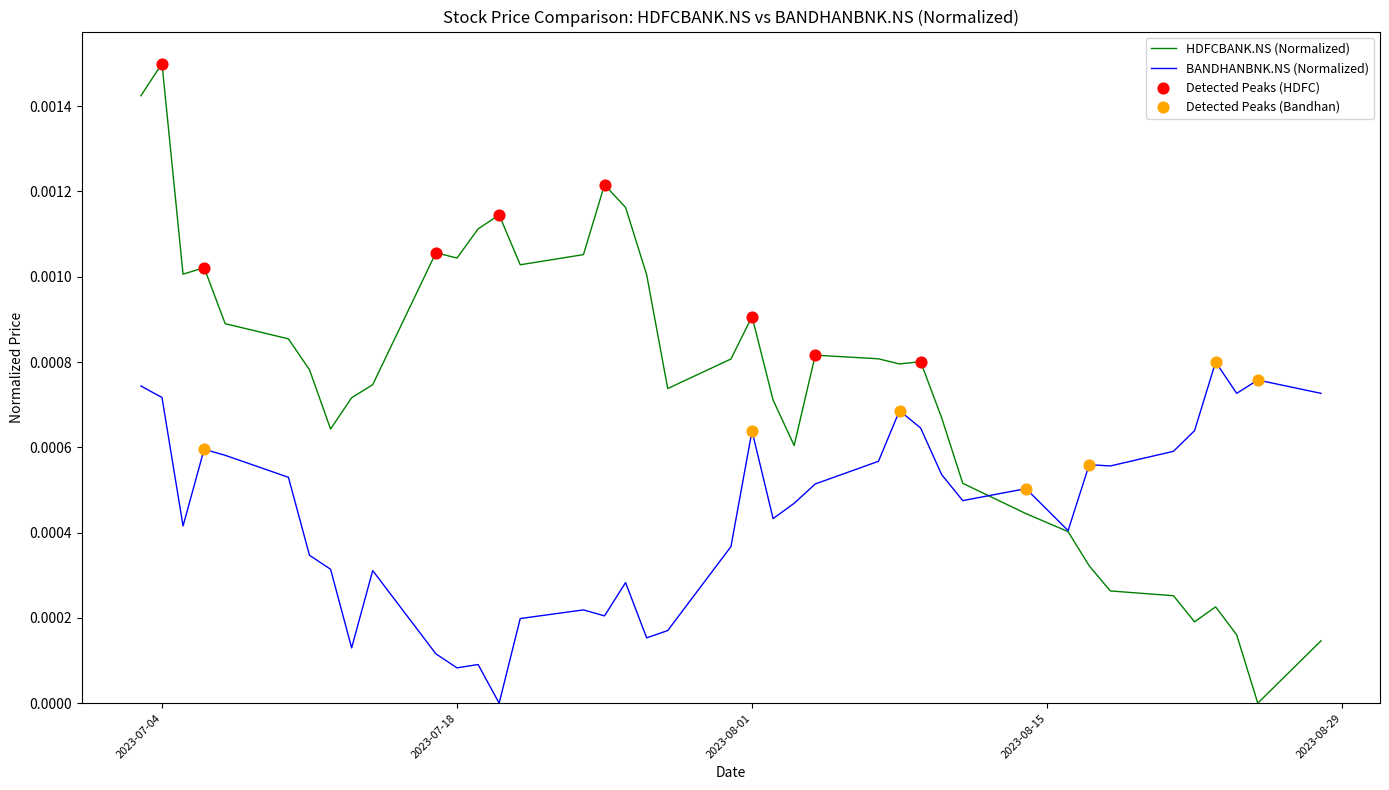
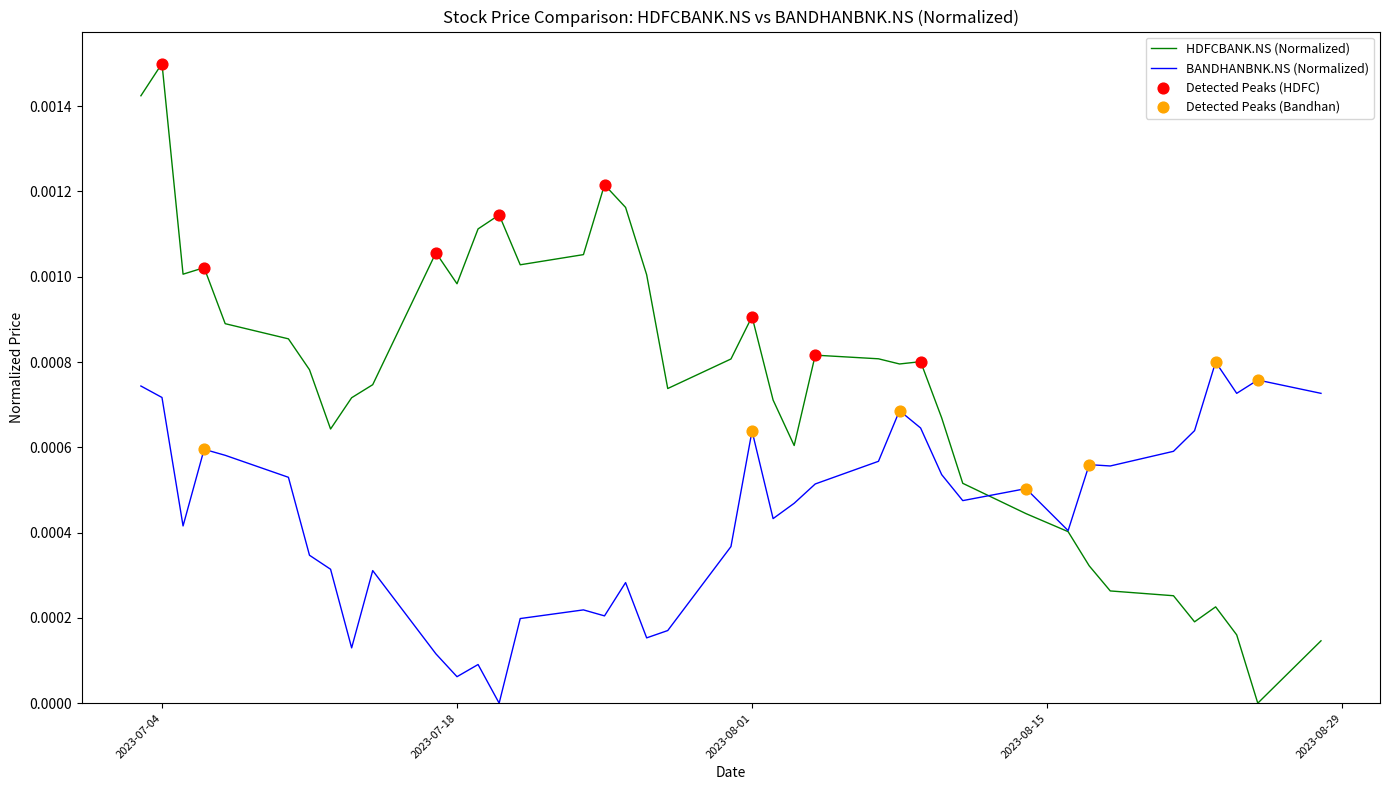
HDFCBANK.NS (Normalized), 2023-07-18: 0.00104 -> 0.00098
BANDHANBNK.NS (Normalized), 2023-07-18: 0.00008 -> 0.00006
